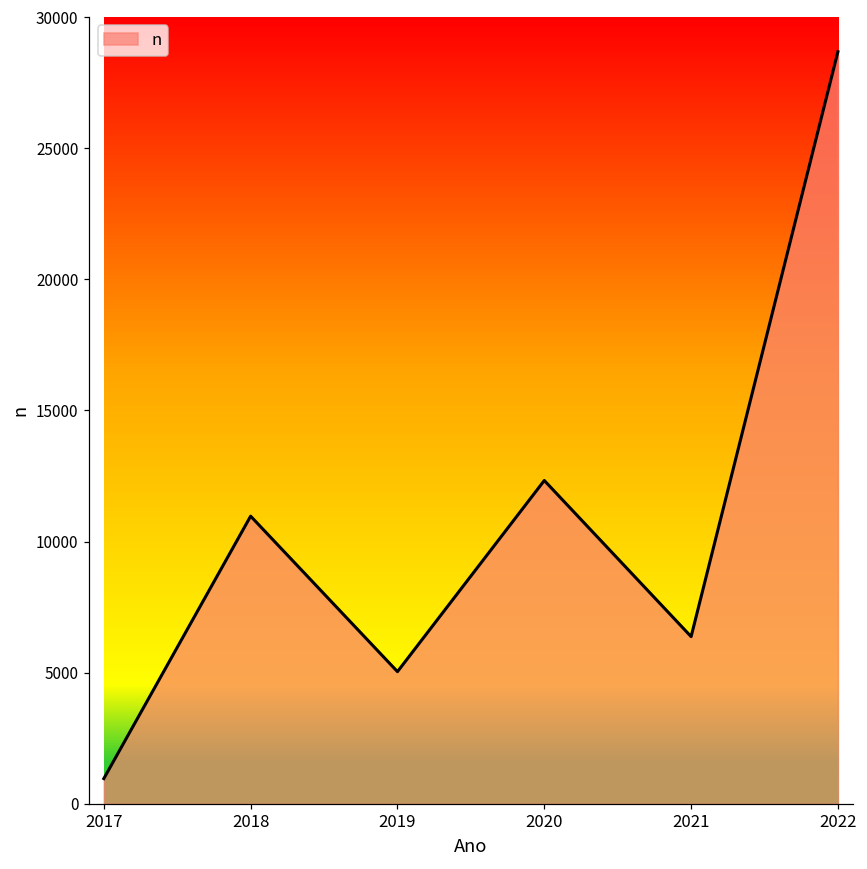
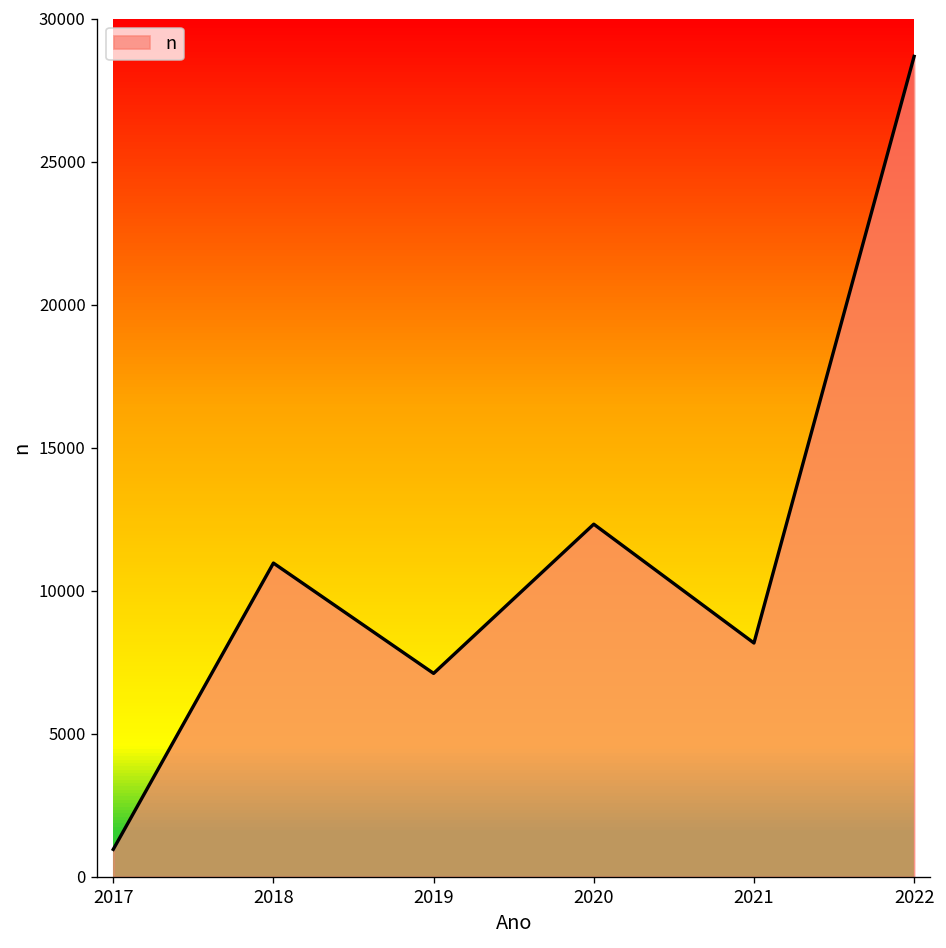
2019: 5000 -> 7100
2021: 6400 -> 8200
